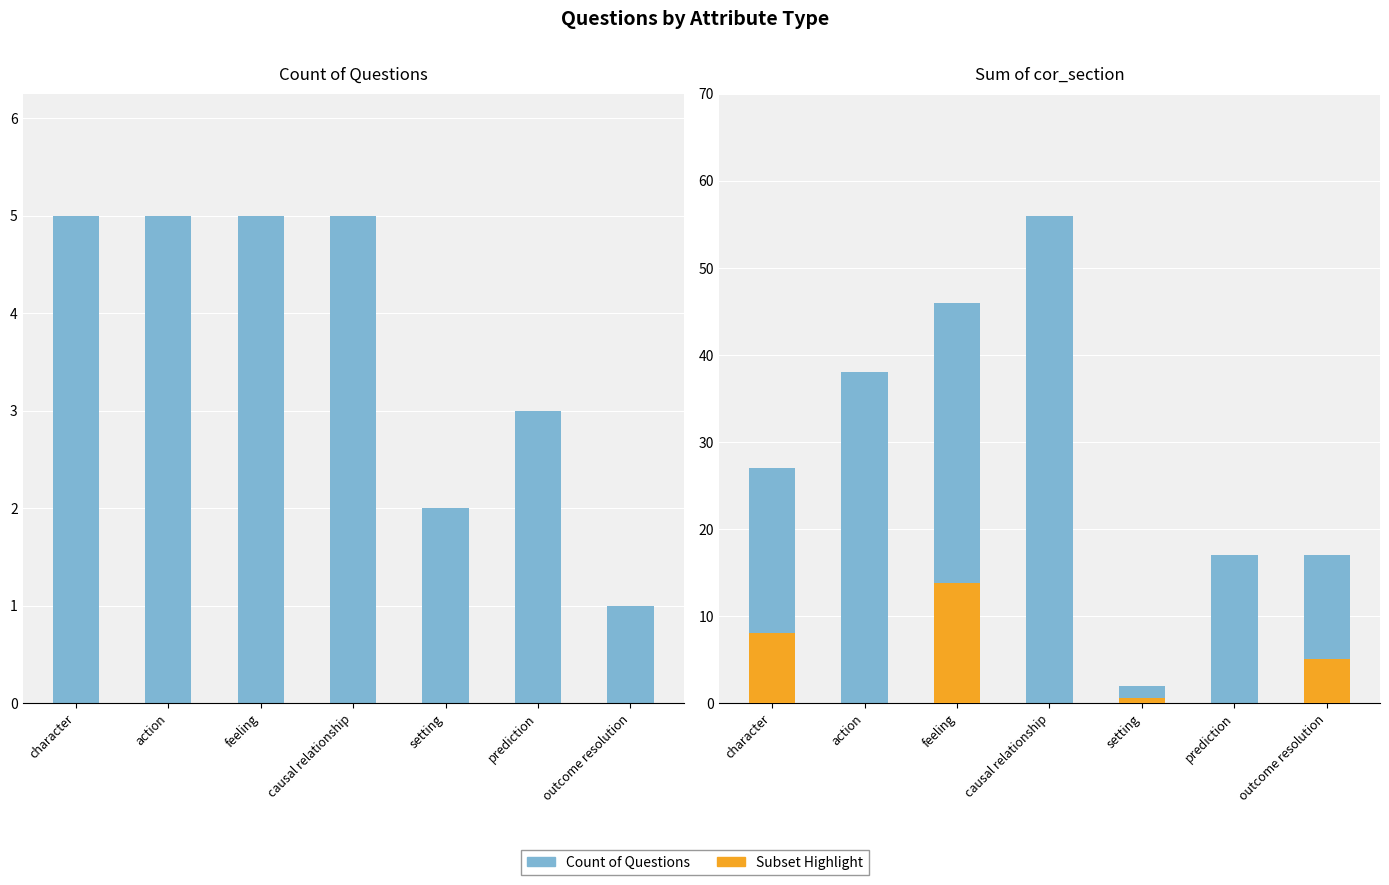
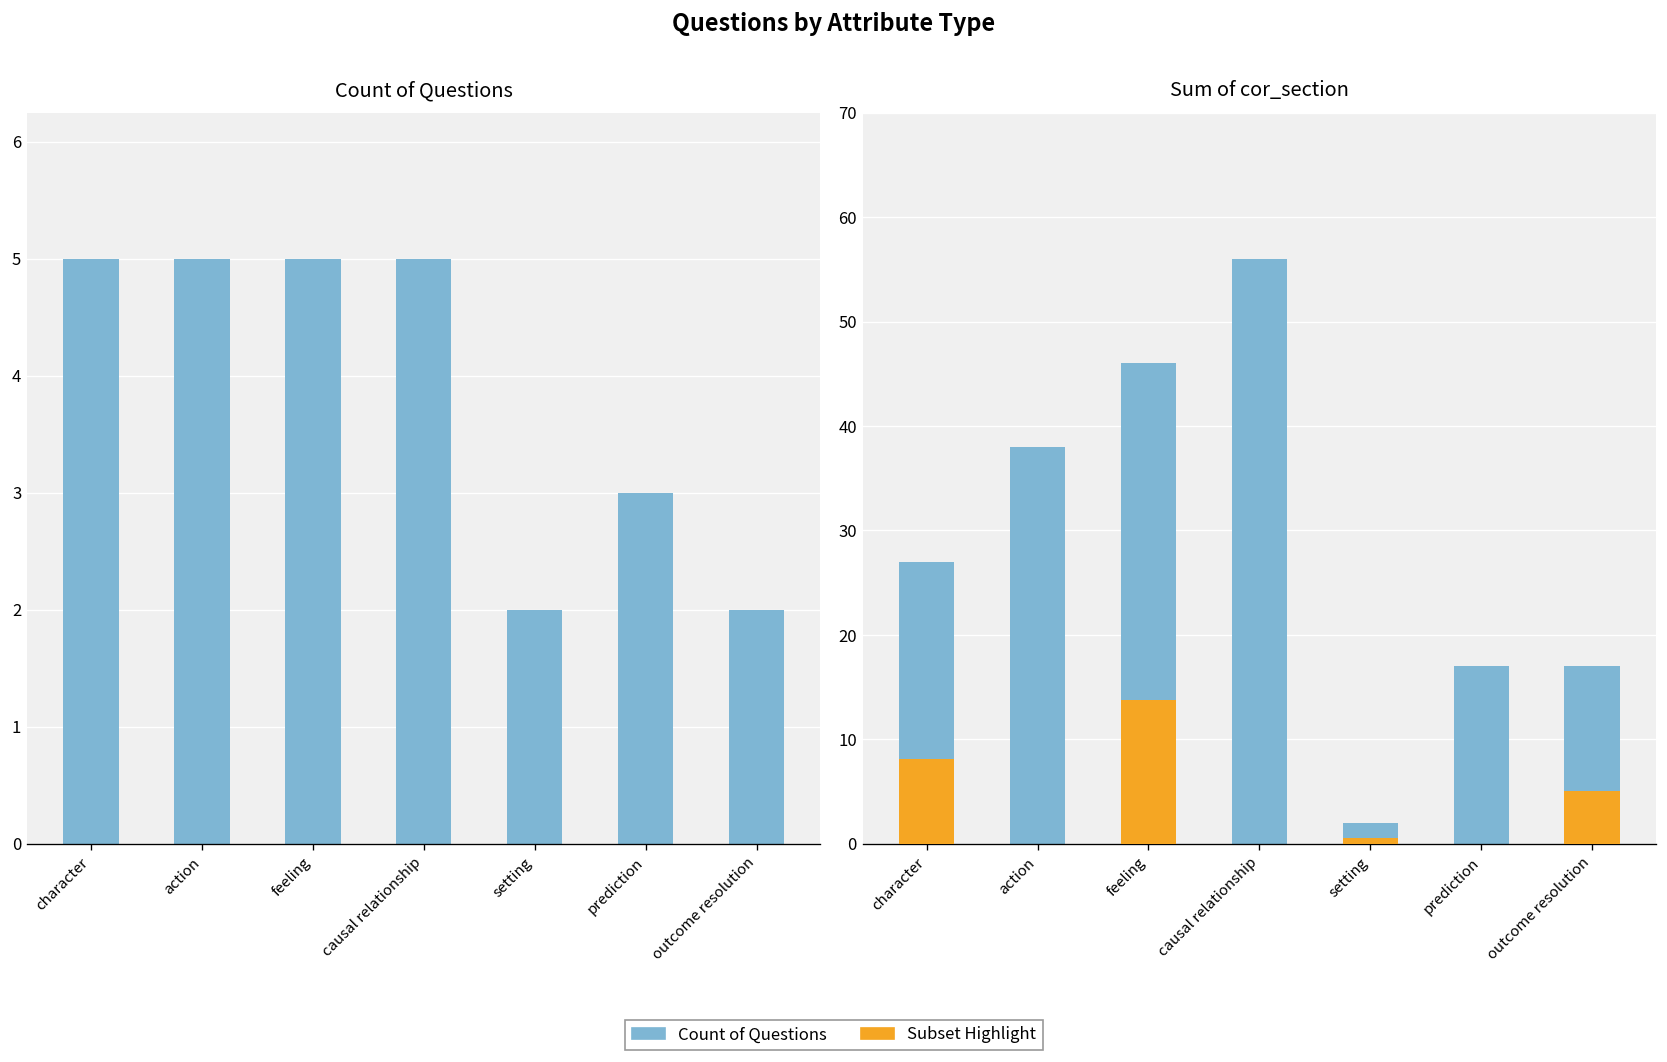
Count of Questions, outcome resolution: 1 -> 2
